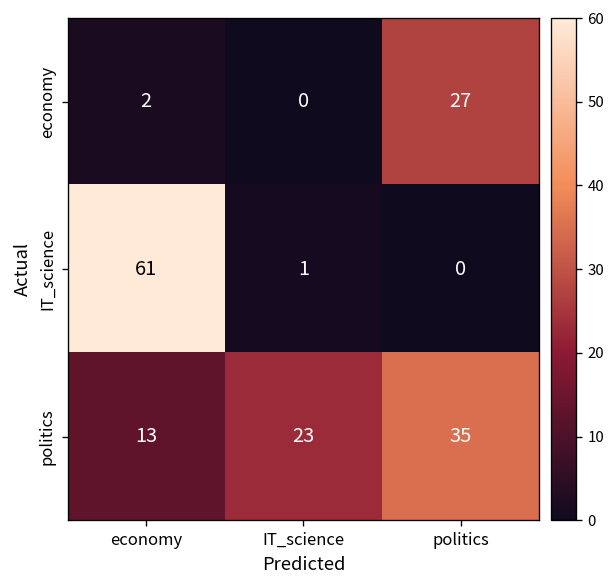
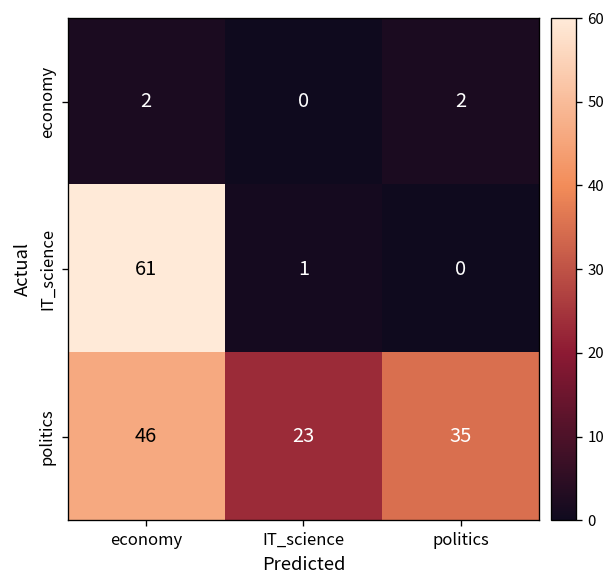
economy, politics: 27 -> 2
politics, economy: 13 -> 46
